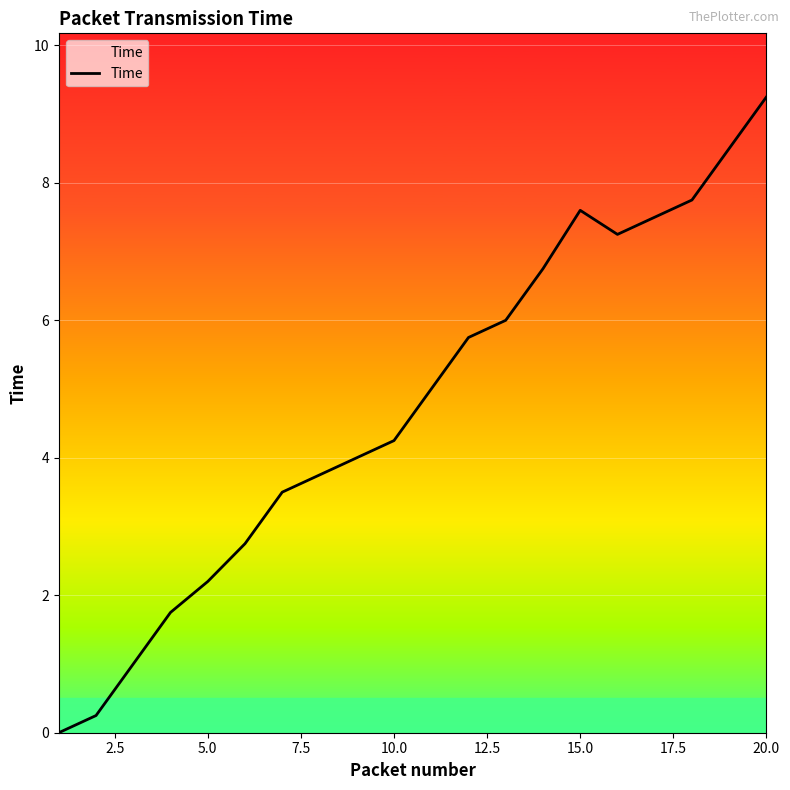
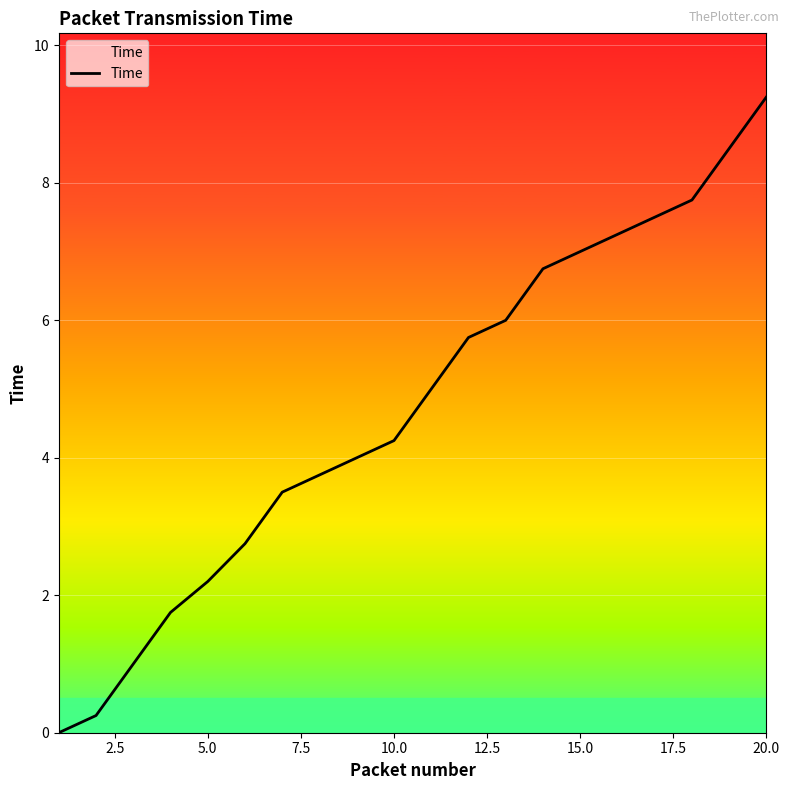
15.0: 7.6 -> 7.0
